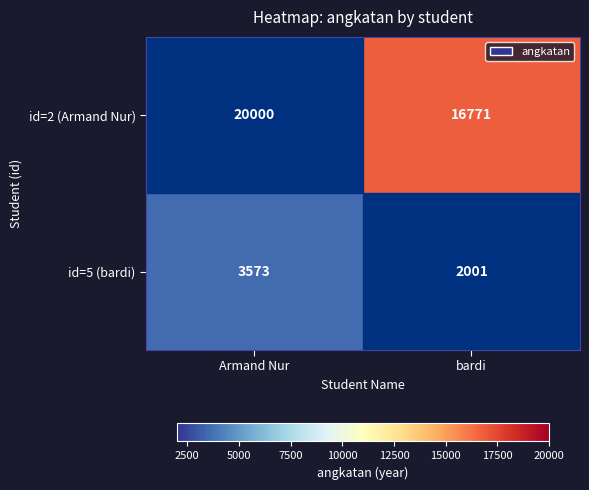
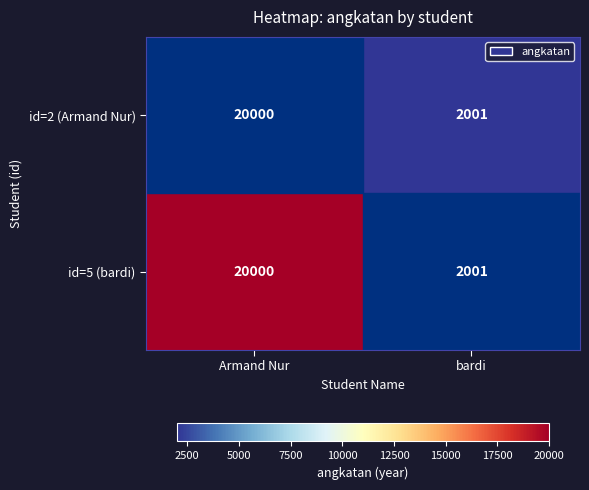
id=2 (Armand Nur), bardi: 16771 -> 2001
id=5 (bardi), Armand Nur: 3573 -> 20000
